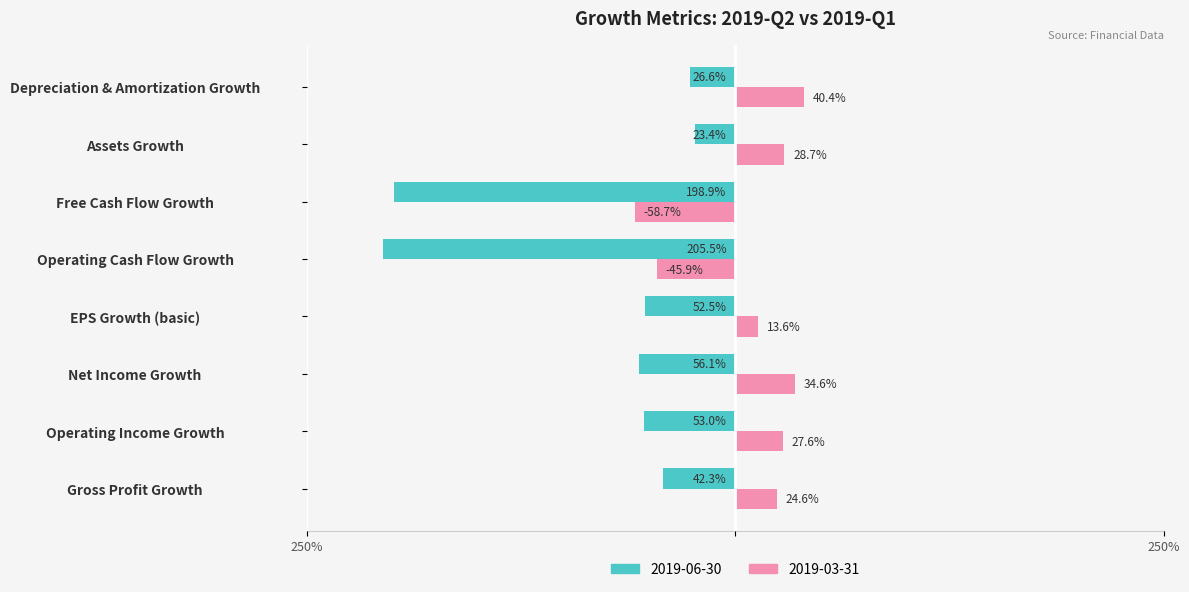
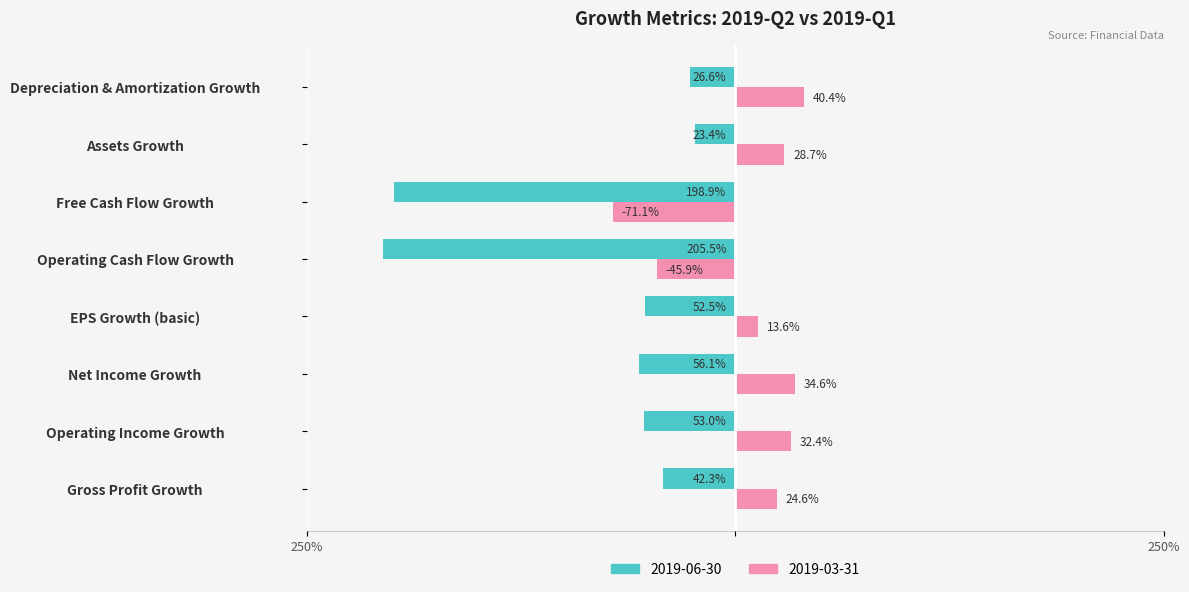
2019-03-31, Free Cash Flow Growth: -58.7% -> -71.1%
2019-03-31, Operating Income Growth: 27.6% -> 32.4%
